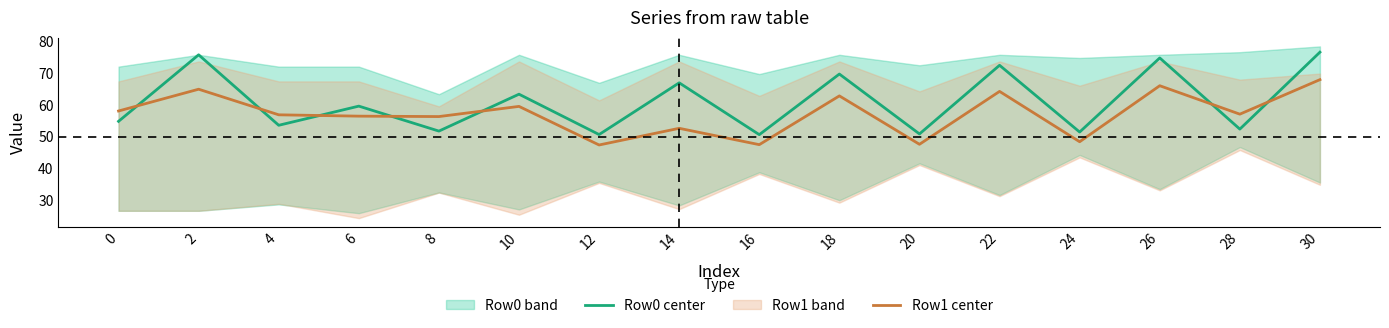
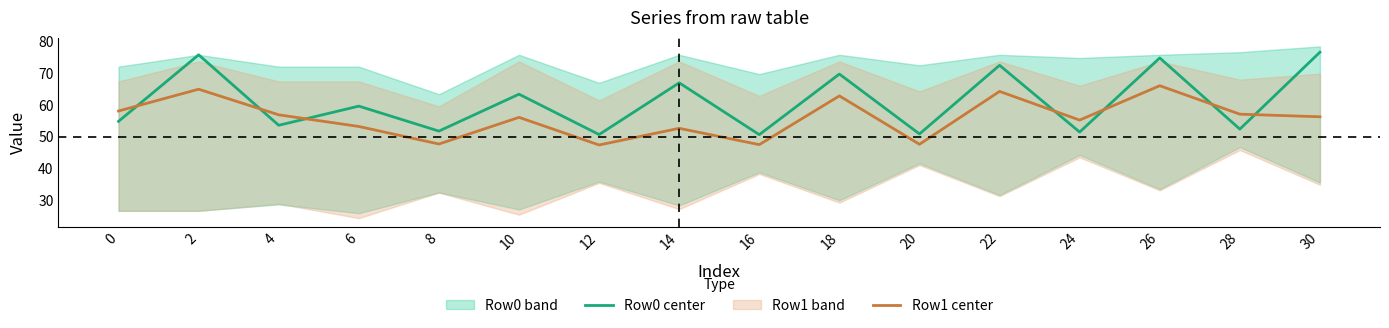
Row1 center, 6: 56 -> 53
Row1 center, 8: 56 -> 48
Row1 center, 10: 60 -> 56
Row1 center, 24: 48 -> 55
Row1 center, 30: 68 -> 56
